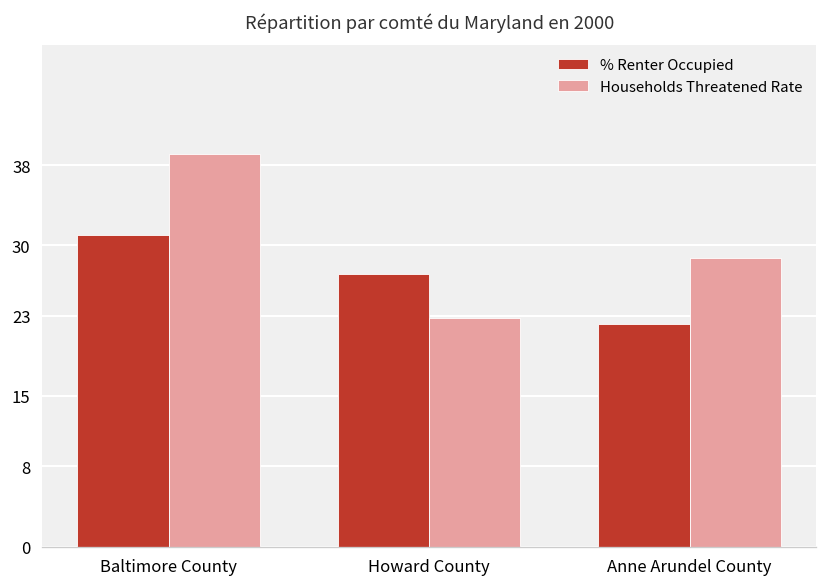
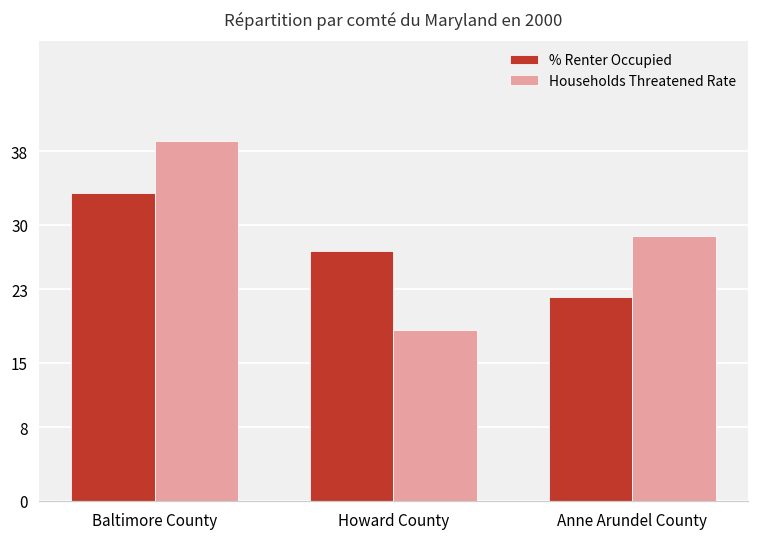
% Renter Occupied, Baltimore County: 31 -> 33
Households Threatened Rate, Howard County: 23 -> 19
